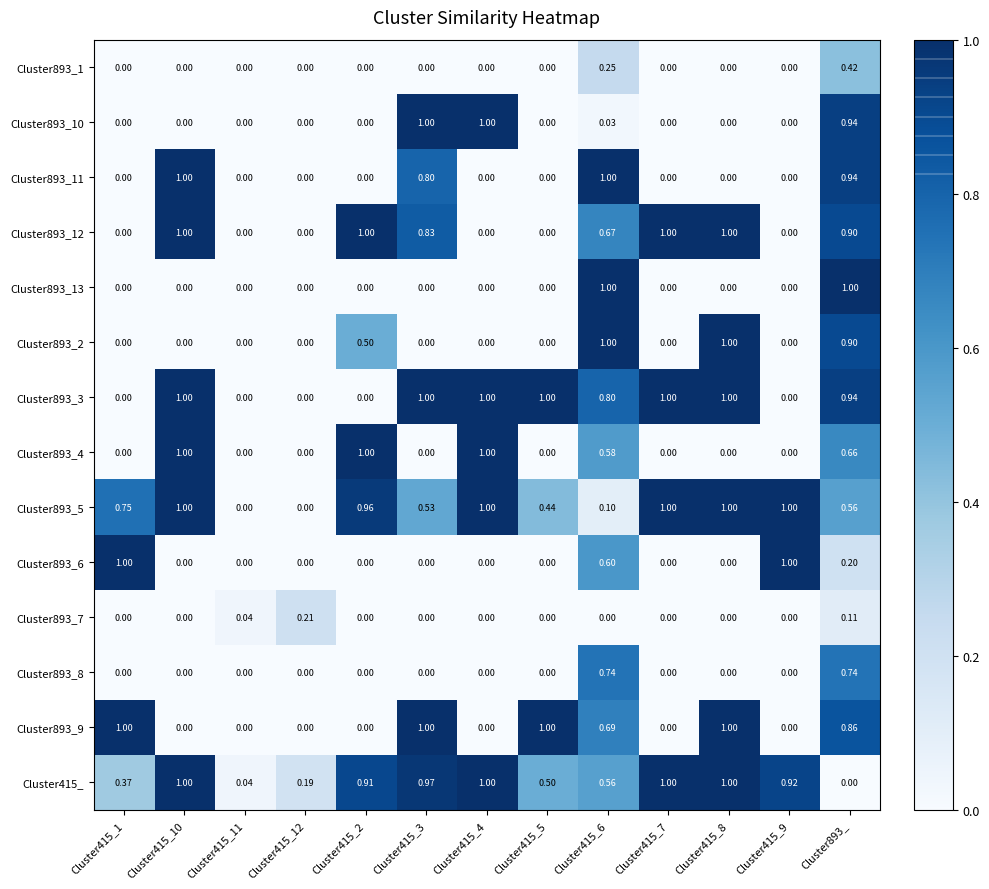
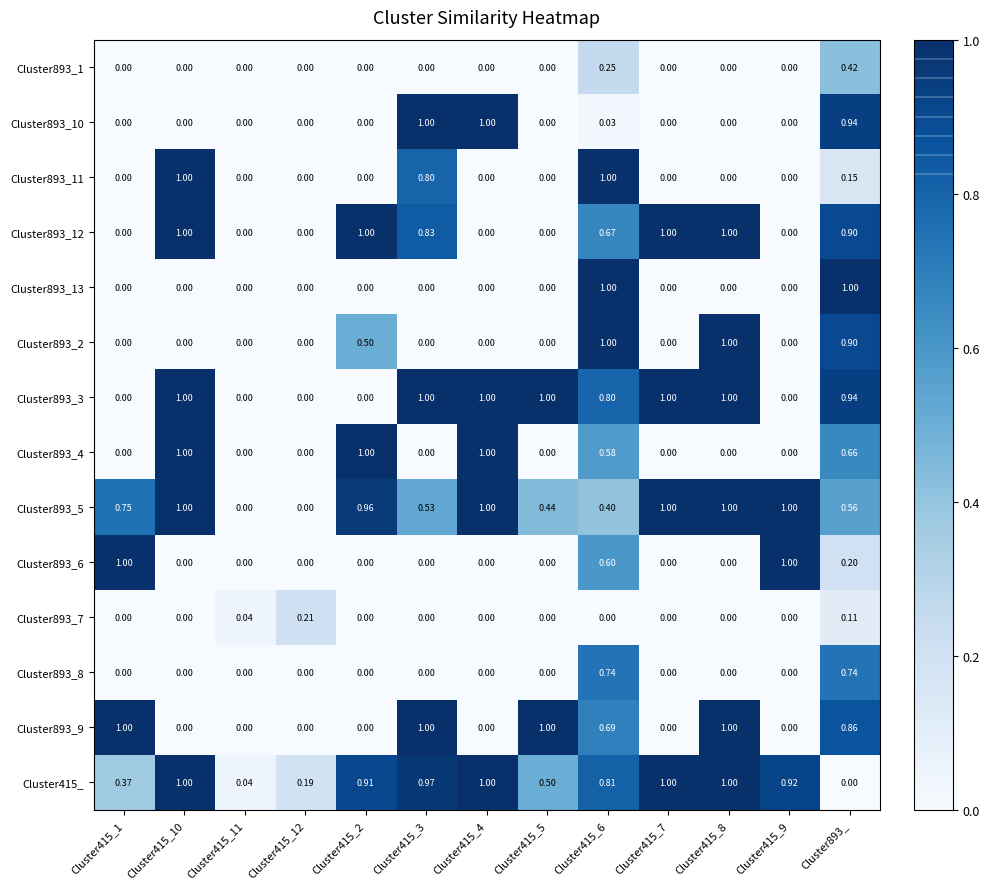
Cluster893_11, Cluster893_: 0.94 -> 0.15
Cluster893_5, Cluster415_6: 0.10 -> 0.40
Cluster415_, Cluster415_6: 0.56 -> 0.81
